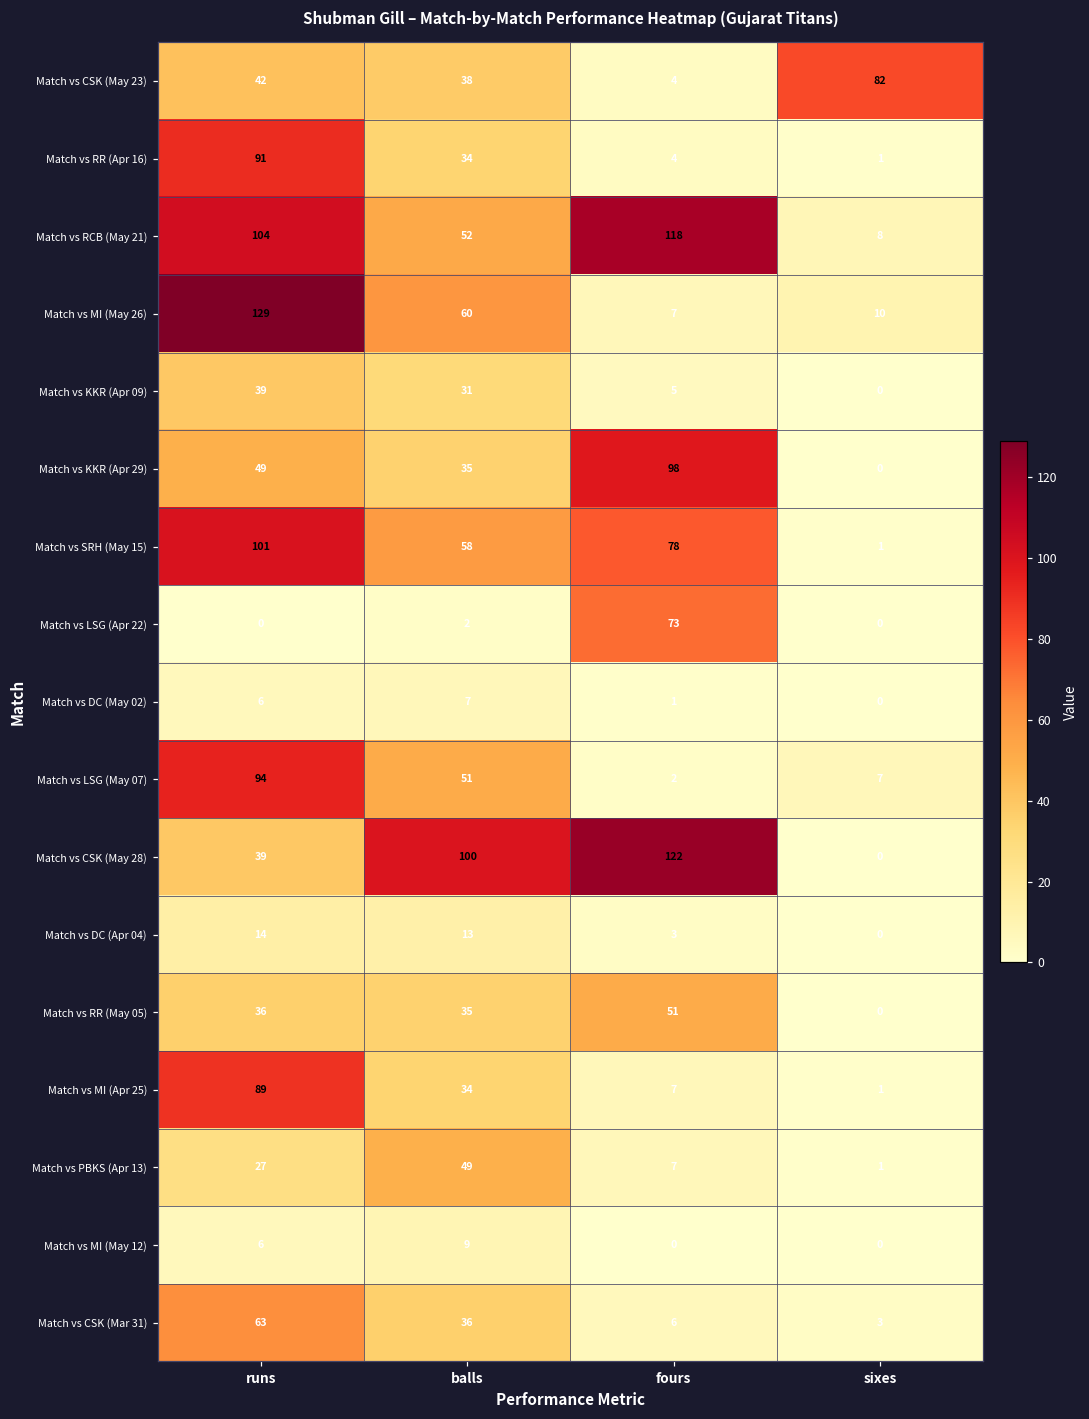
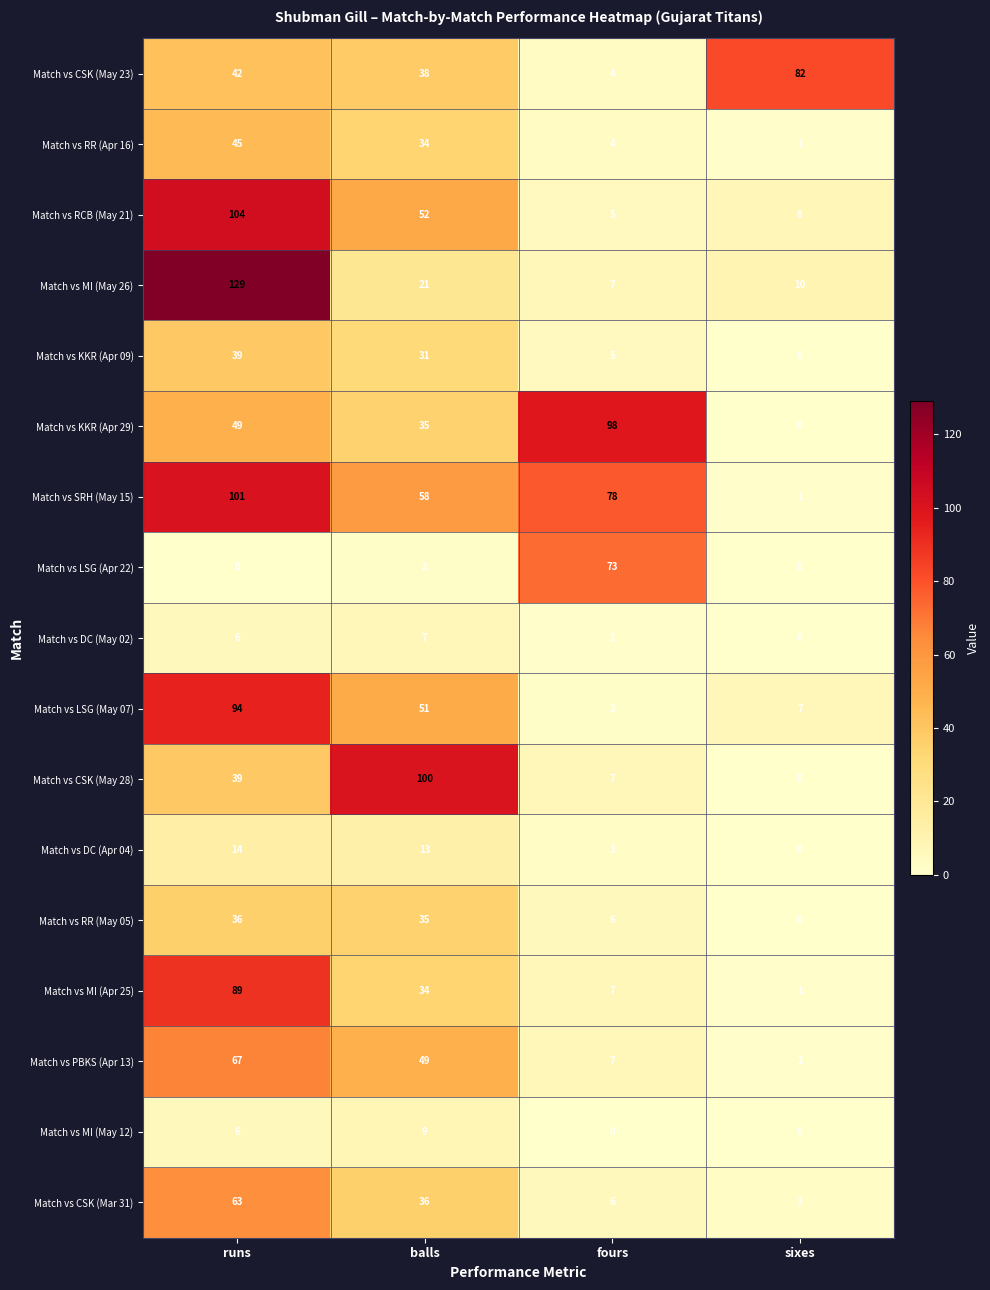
Match vs RR (Apr 16), runs: 91 -> 45
Match vs RCB (May 21), fours: 118 -> 5
Match vs MI (May 26), balls: 60 -> 21
Match vs CSK (May 28), fours: 122 -> 7
Match vs RR (May 05), fours: 51 -> 6
Match vs PBKS (Apr 13), runs: 27 -> 67
